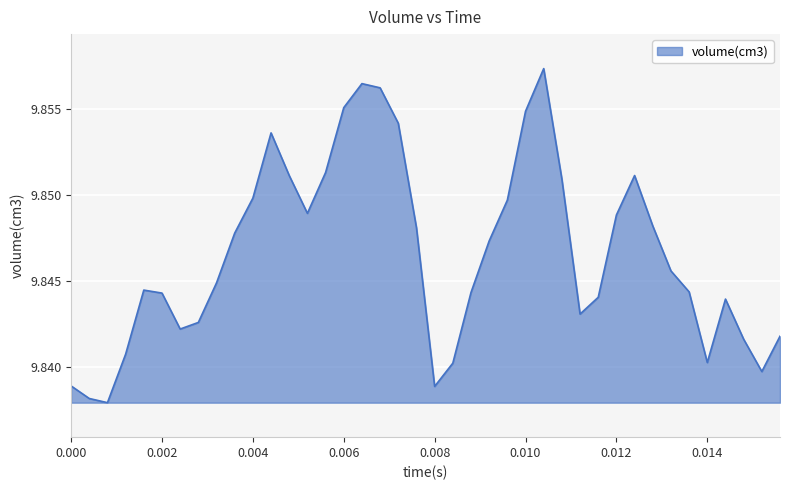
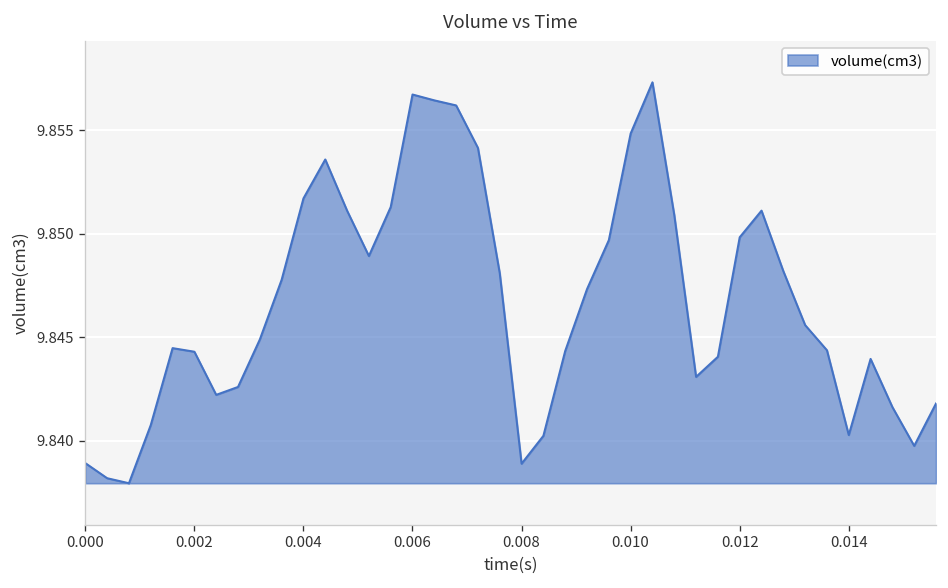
0.004: 9.8498 -> 9.8517
0.006: 9.8551 -> 9.8567
0.012: 9.8488 -> 9.8498
